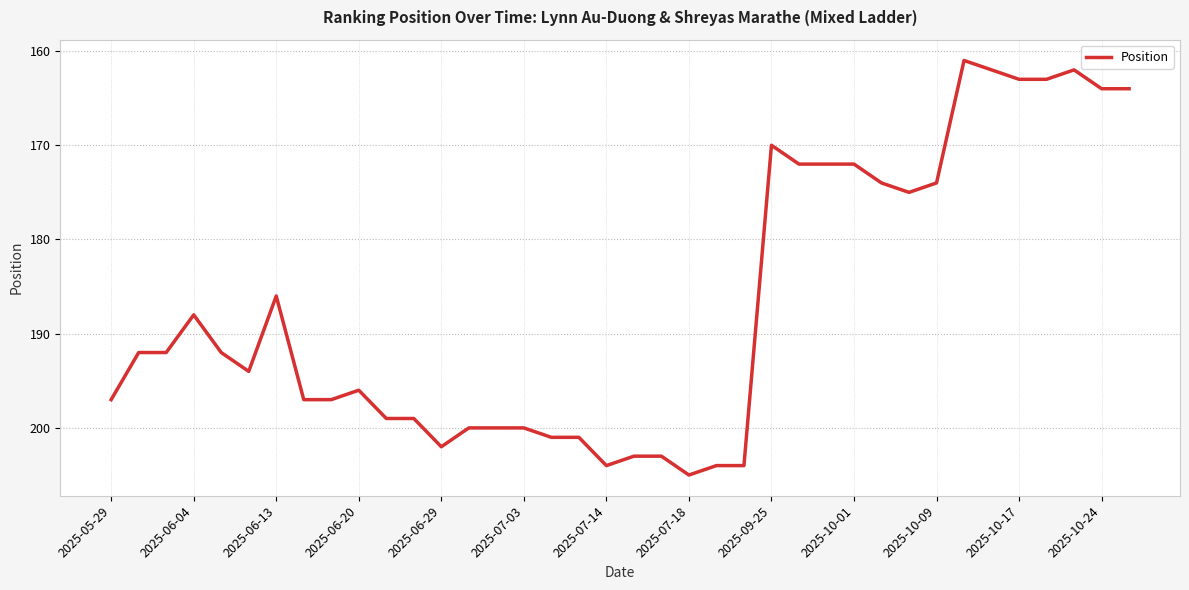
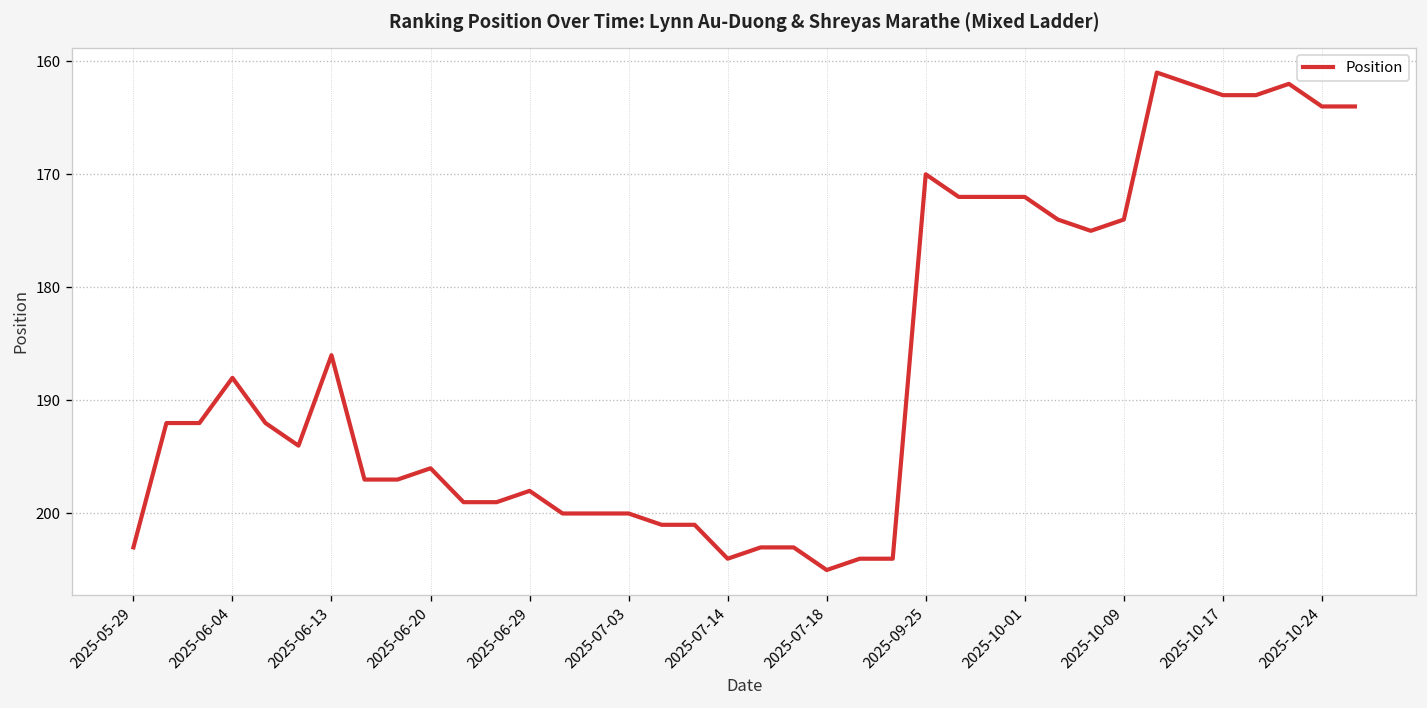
2025-05-29: 197 -> 203
2025-06-29: 202 -> 198
